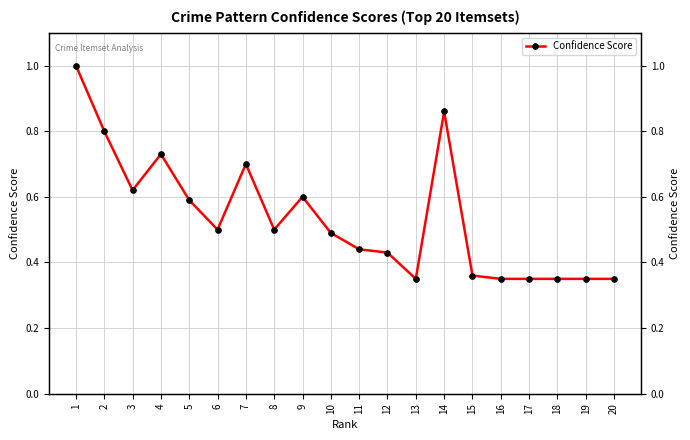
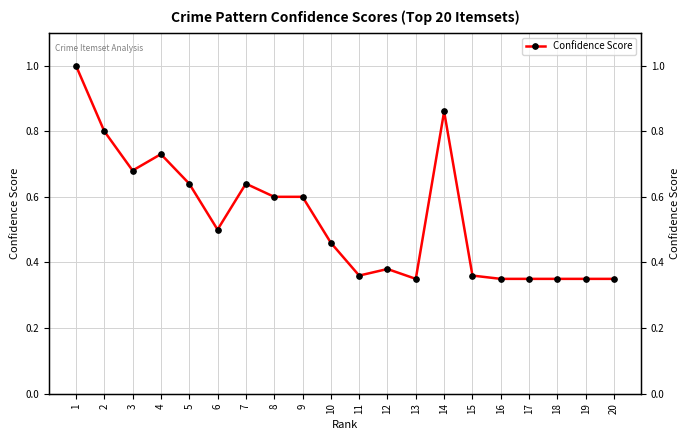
3: 0.62 -> 0.68
5: 0.59 -> 0.64
7: 0.70 -> 0.64
8: 0.5 -> 0.6
10: 0.49 -> 0.46
11: 0.44 -> 0.36
12: 0.43 -> 0.38
